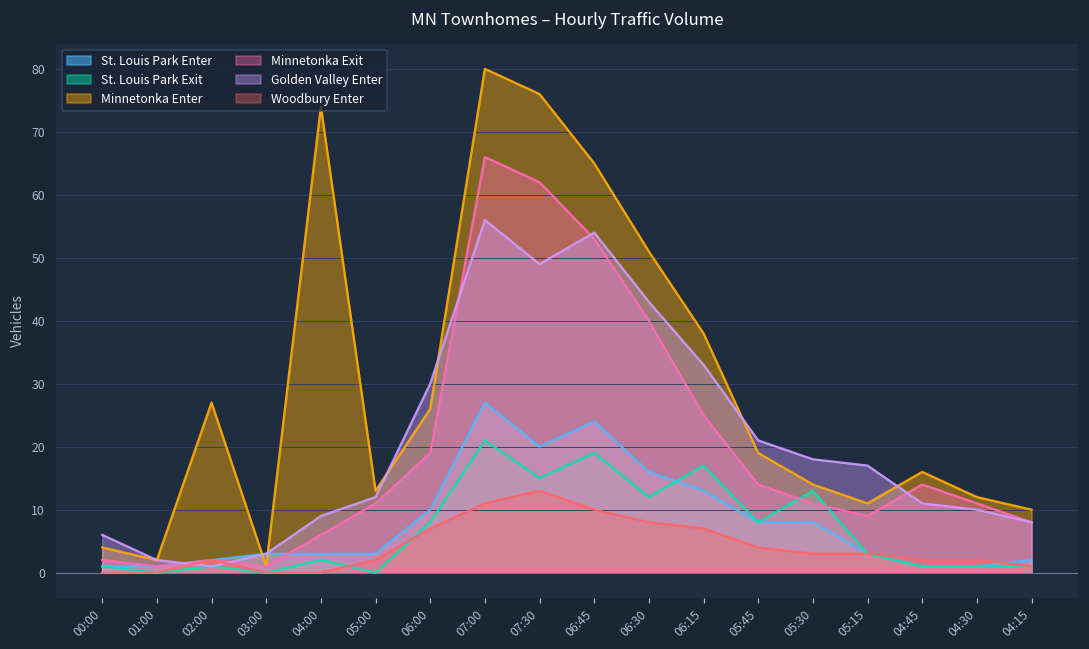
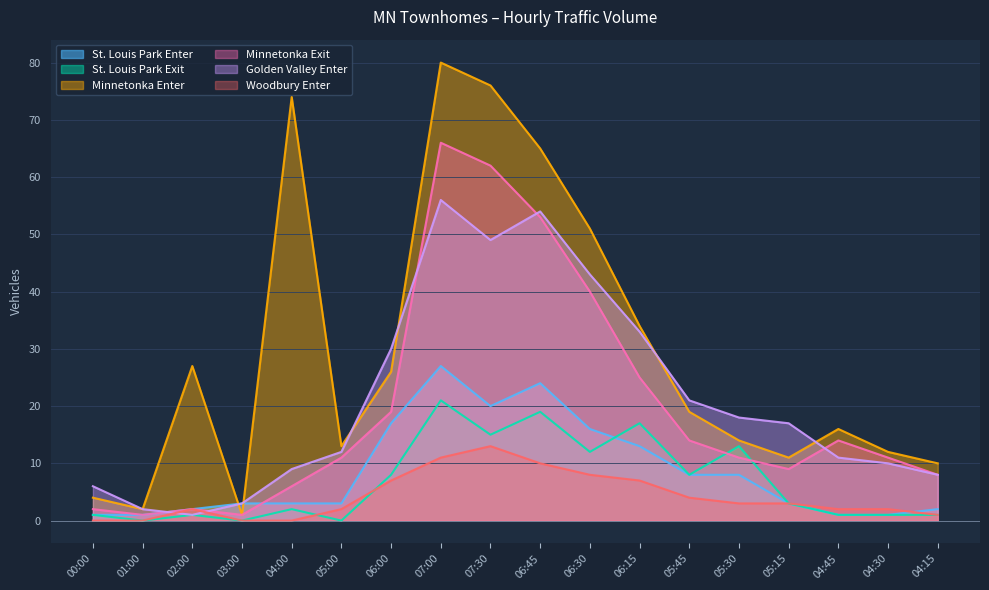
St. Louis Park Enter, 06:00: 10 -> 17
Minnetonka Enter, 06:15: 38 -> 34
